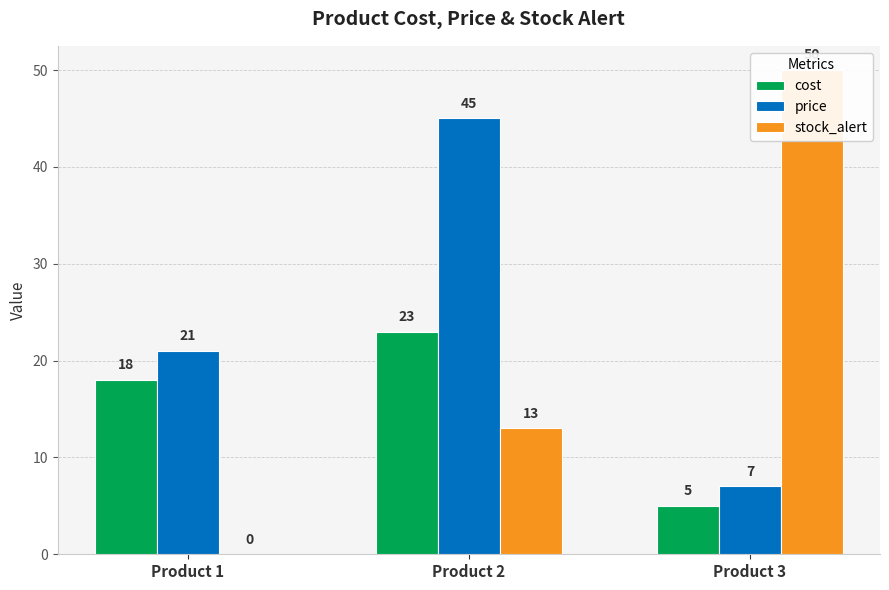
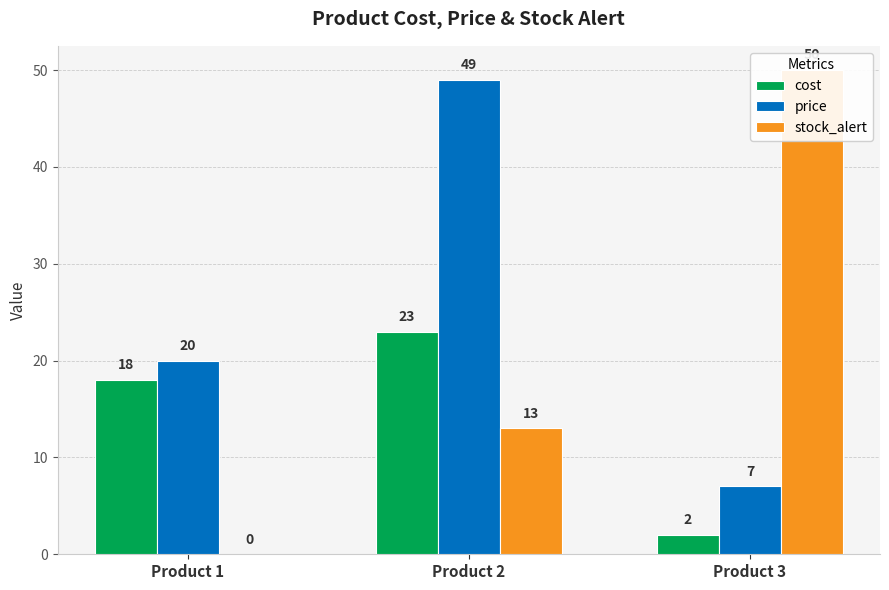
price, Product 1: 21 -> 20
price, Product 2: 45 -> 49
cost, Product 3: 5 -> 2
